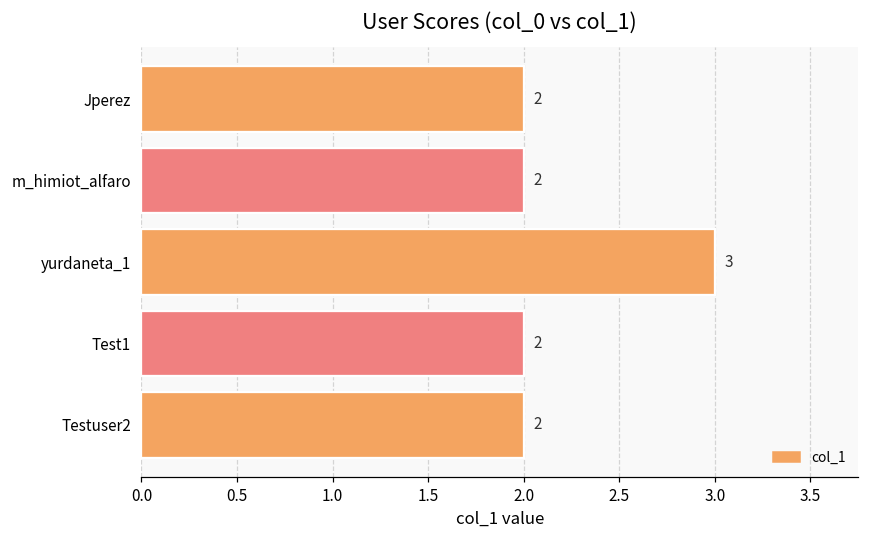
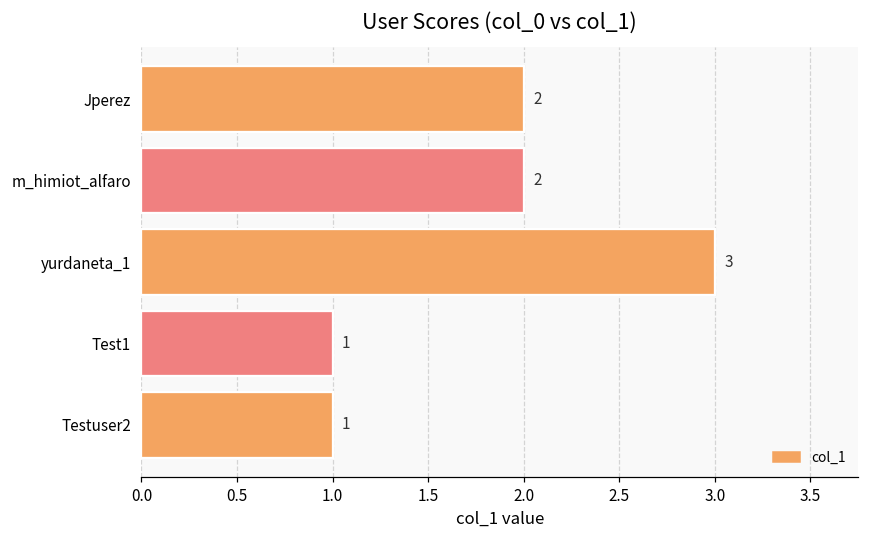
Test1: 2 -> 1
Testuser2: 2 -> 1
